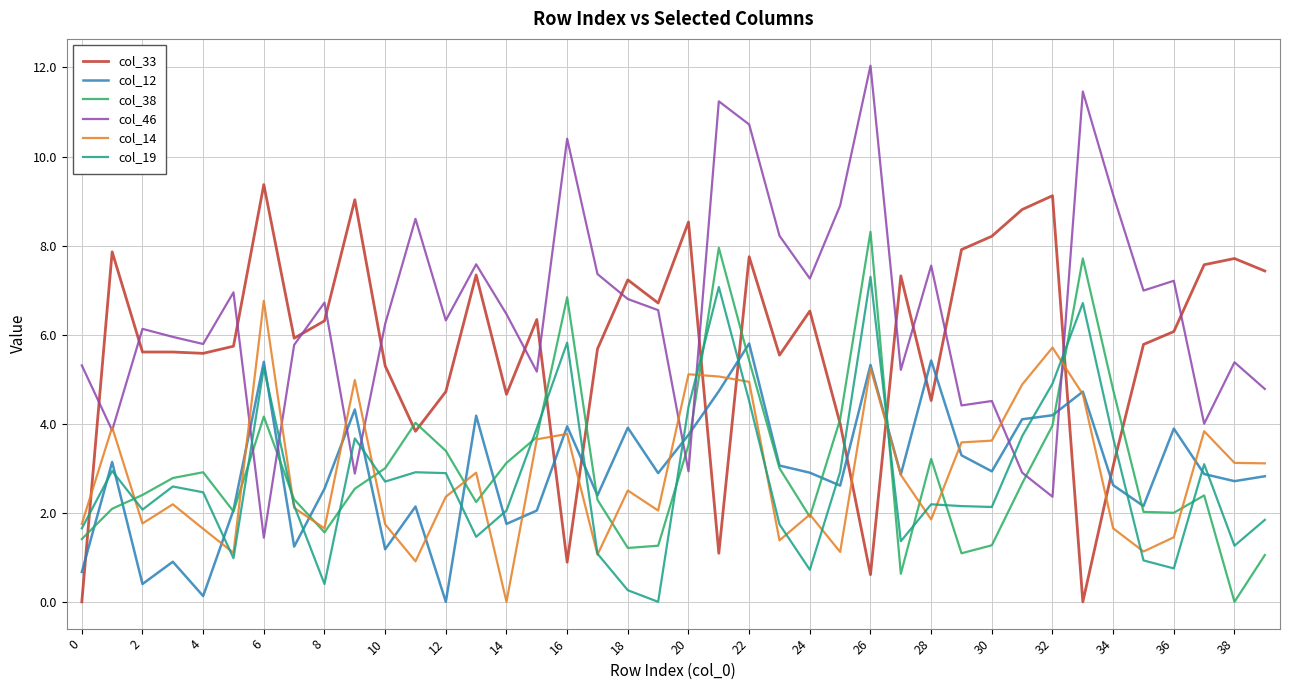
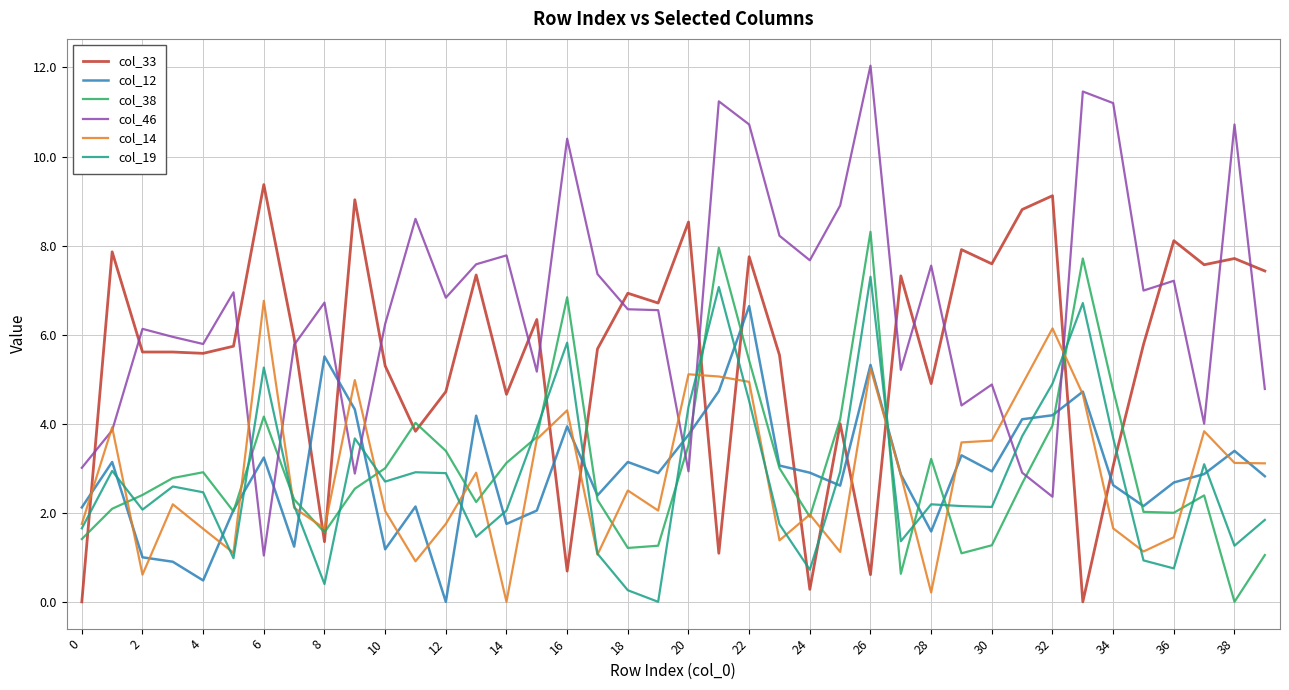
col_12, 0: 0.7 -> 2.1
col_46, 0: 5.3 -> 3.0
col_12, 2: 0.4 -> 1.0
col_14, 2: 1.8 -> 0.6
col_12, 4: 0.1 -> 0.5
col_12, 6: 5.4 -> 3.2
col_46, 6: 1.4 -> 1.0
col_33, 8: 6.3 -> 1.4
col_12, 8: 2.5 -> 5.5
col_14, 10: 1.7 -> 2.0
col_46, 12: 6.3 -> 6.8
col_14, 12: 2.4 -> 1.8
col_46, 14: 6.5 -> 7.8
col_33, 16: 0.9 -> 0.7
col_14, 16: 3.8 -> 4.3
col_33, 18: 7.2 -> 6.9
col_12, 18: 3.9 -> 3.1
col_46, 18: 6.8 -> 6.6
col_12, 22: 5.8 -> 6.6
col_33, 24: 6.5 -> 0.3
col_46, 24: 7.3 -> 7.7
col_33, 28: 4.5 -> 4.9
col_12, 28: 5.4 -> 1.6
col_14, 28: 1.9 -> 0.2
col_33, 30: 8.2 -> 7.6
col_46, 30: 4.5 -> 4.9
col_14, 32: 5.7 -> 6.1
col_46, 34: 9.1 -> 11.2
col_33, 36: 6.1 -> 8.1
col_12, 36: 3.9 -> 2.7
col_12, 38: 2.7 -> 3.4
col_46, 38: 5.4 -> 10.7
